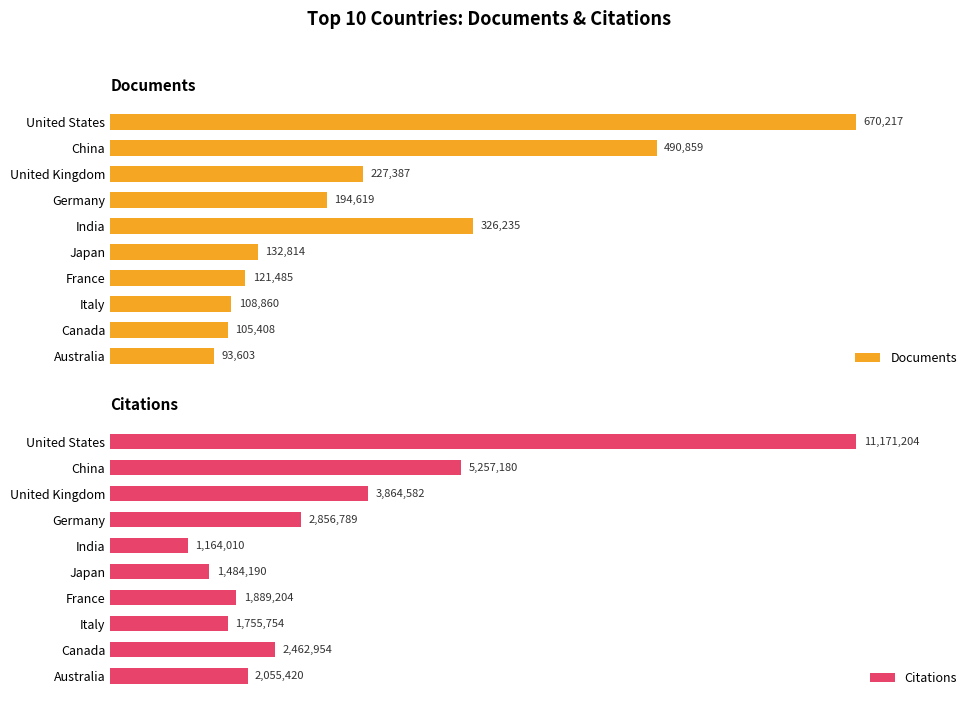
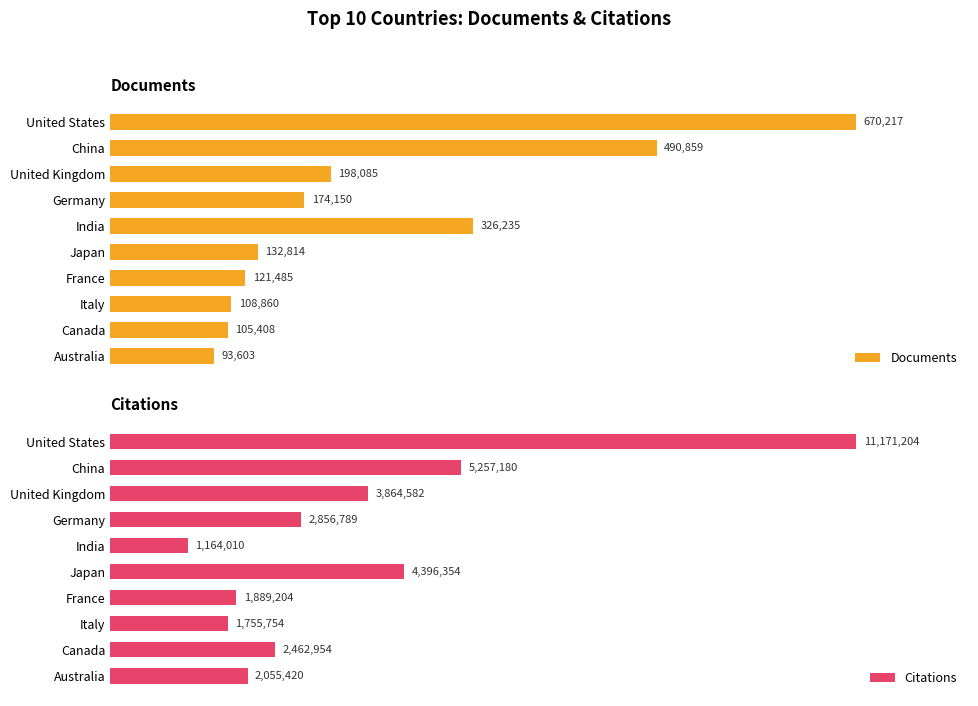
Documents, United Kingdom: 227,387 -> 198,085
Documents, Germany: 194,619 -> 174,150
Citations, Japan: 1,484,190 -> 4,396,354
